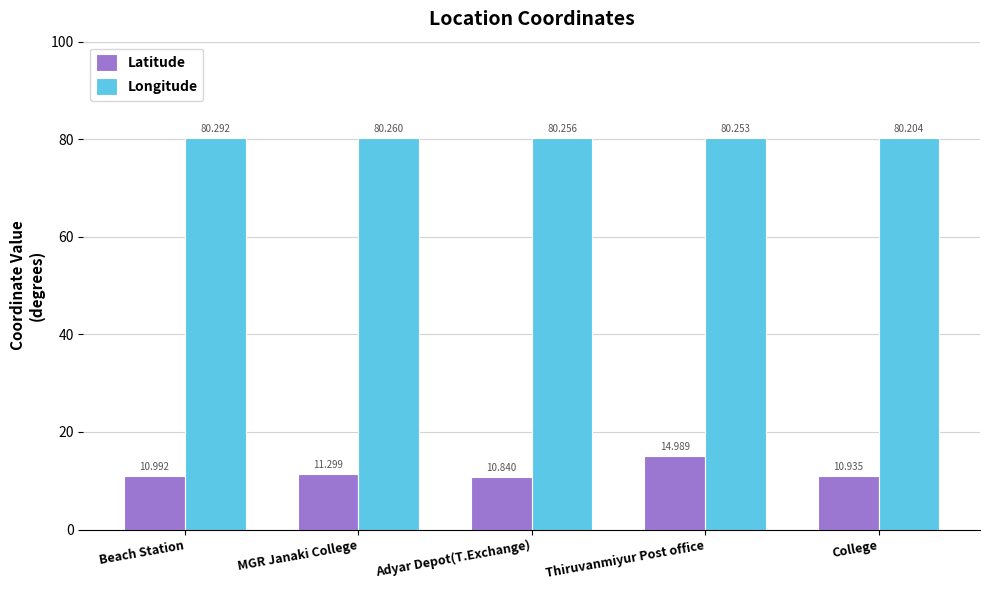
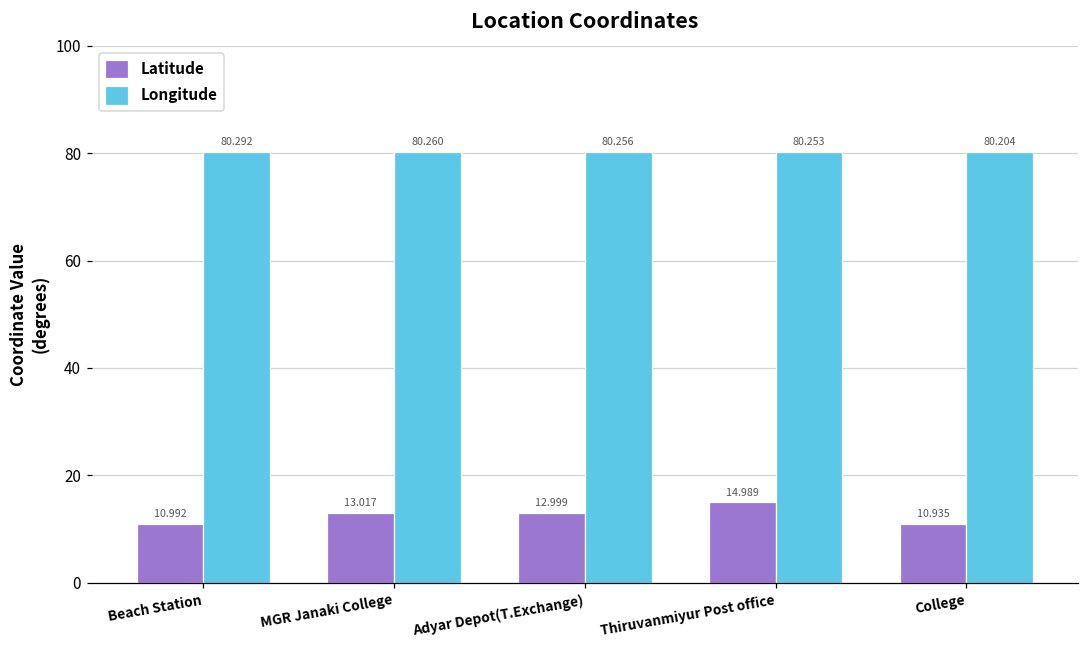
Latitude, MGR Janaki College: 11.299 -> 13.017
Latitude, Adyar Depot(T.Exchange): 10.840 -> 12.999
